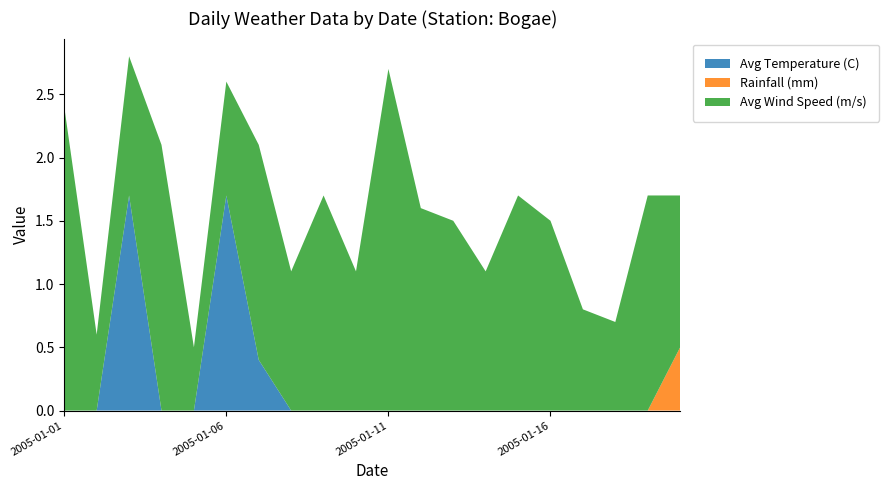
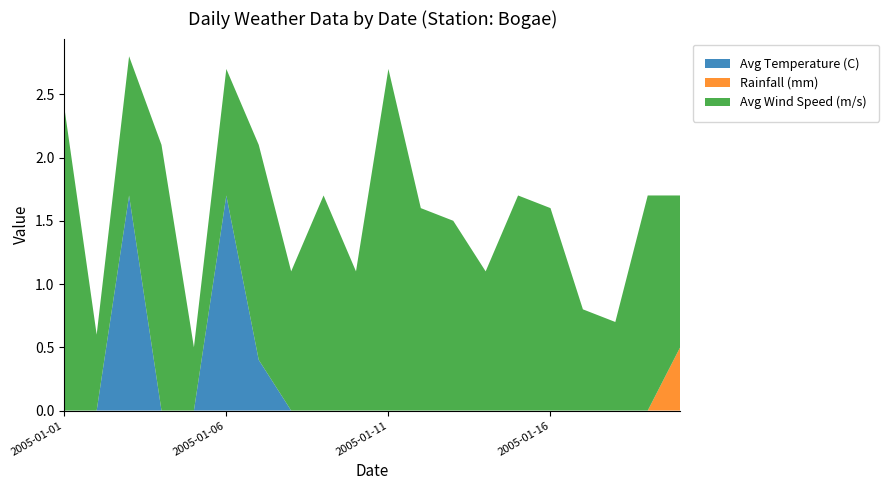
Avg Wind Speed (m/s), 2005-01-06: 0.9 -> 1.0
Avg Wind Speed (m/s), 2005-01-16: 1.5 -> 1.6
